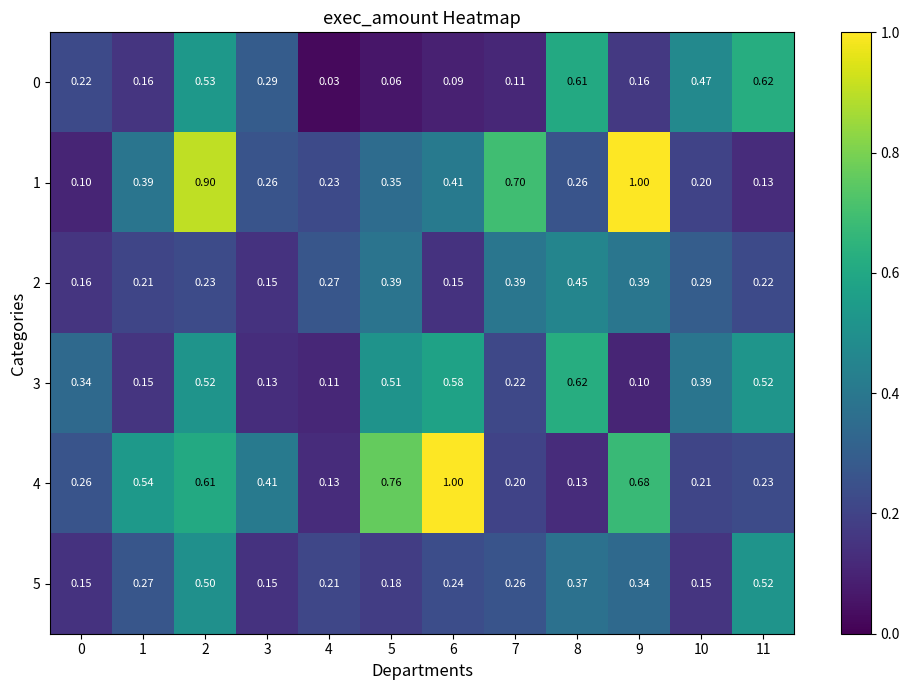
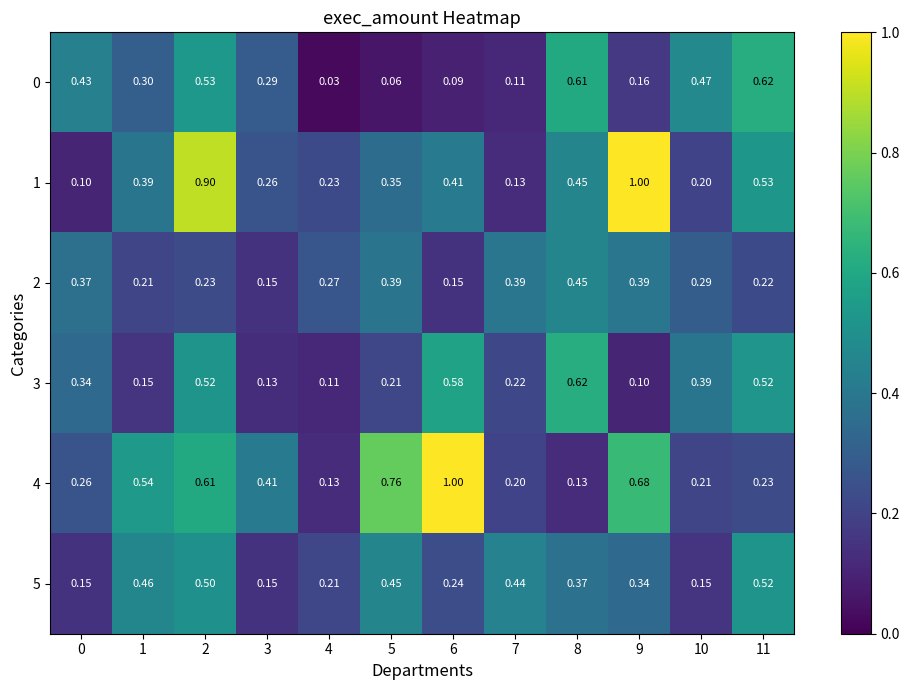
0, 0: 0.22 -> 0.43
0, 1: 0.16 -> 0.30
1, 7: 0.70 -> 0.13
1, 8: 0.26 -> 0.45
1, 11: 0.13 -> 0.53
2, 0: 0.16 -> 0.37
3, 5: 0.51 -> 0.21
5, 1: 0.27 -> 0.46
5, 5: 0.18 -> 0.45
5, 7: 0.26 -> 0.44
